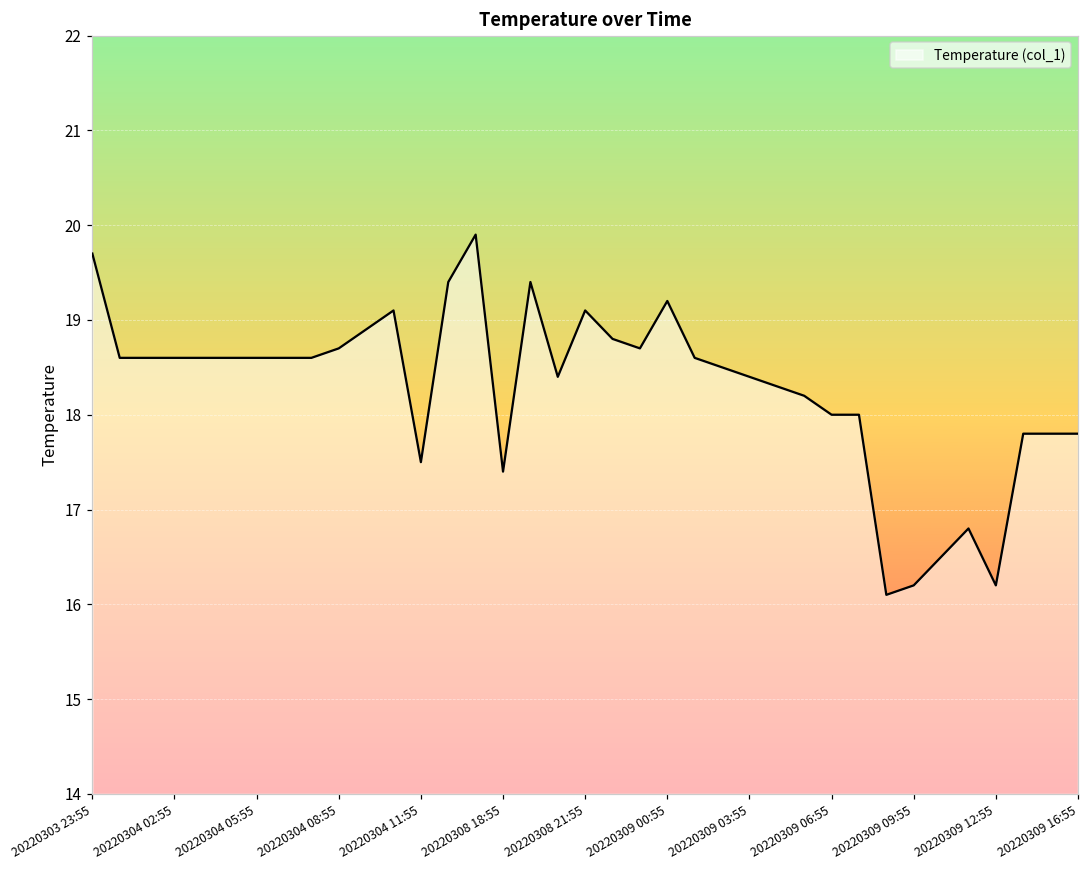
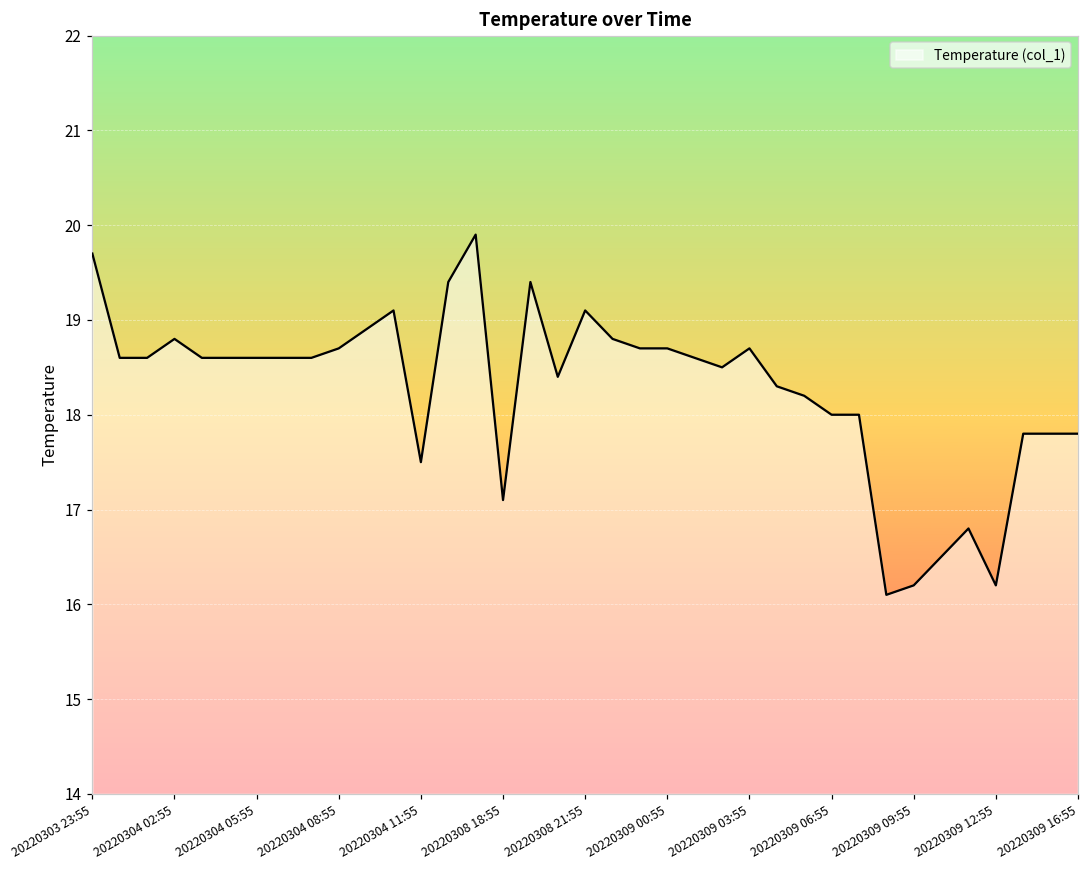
20220304 02:55: 18.6 -> 18.8
20220308 18:55: 17.4 -> 17.1
20220309 00:55: 19.2 -> 18.7
20220309 03:55: 18.4 -> 18.7
